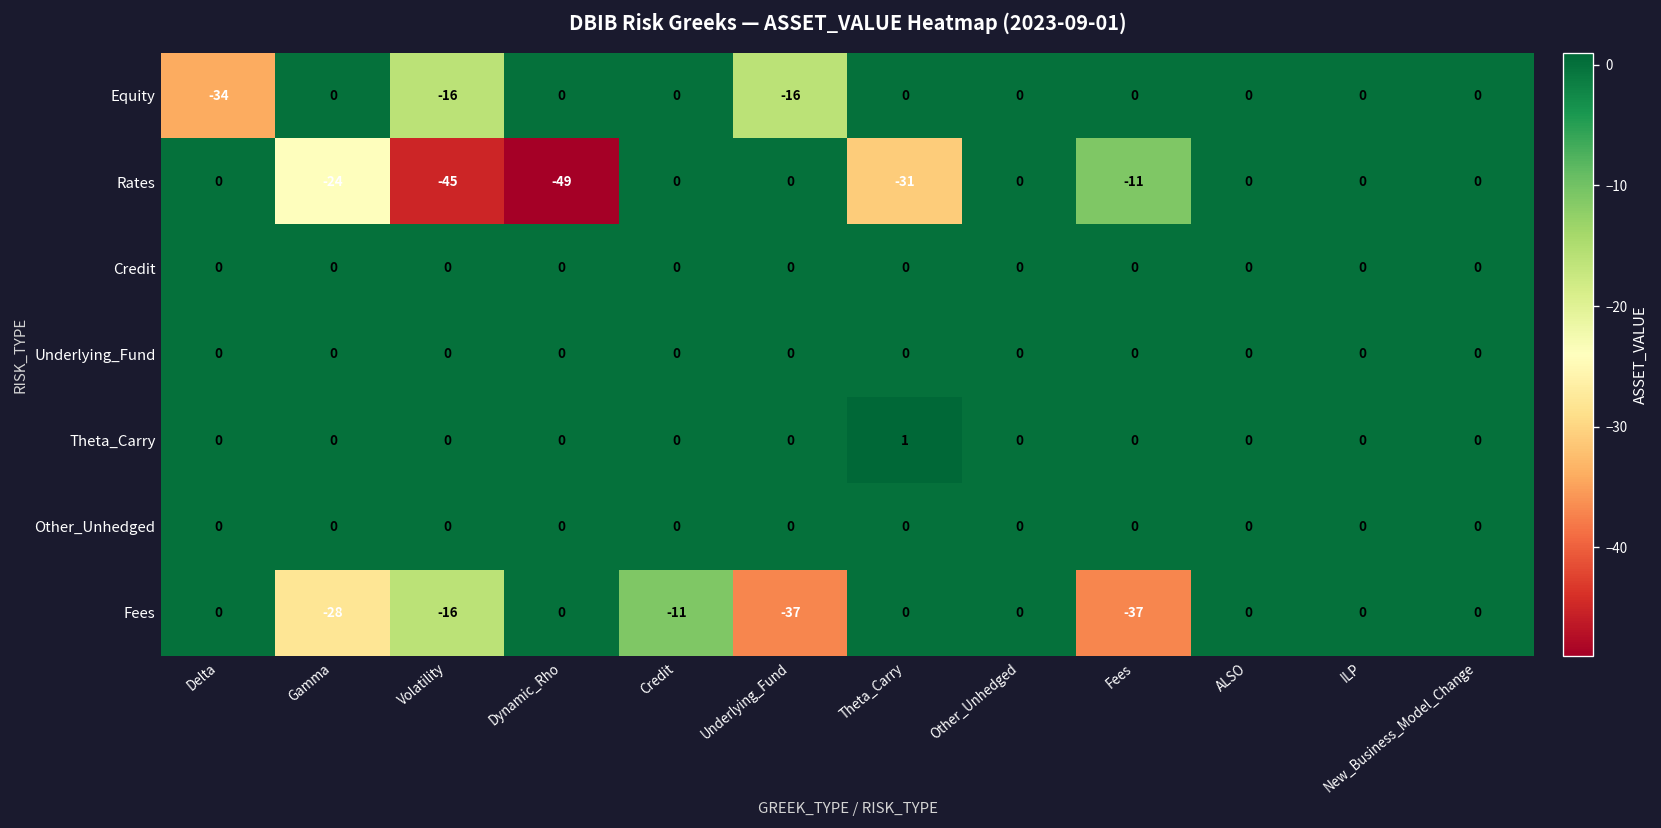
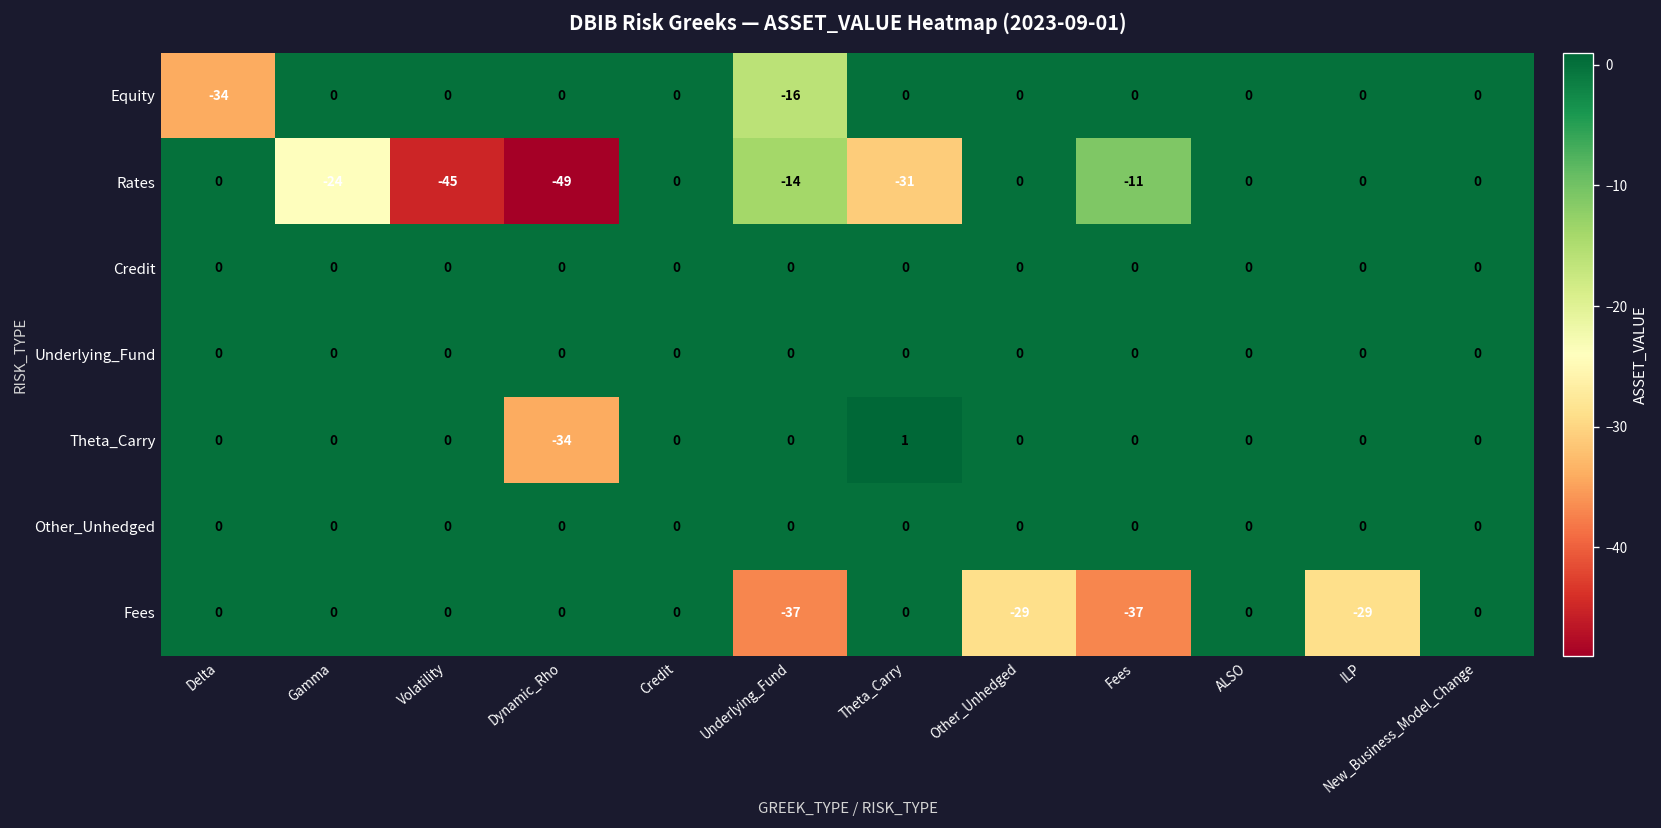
Equity, Volatility: -16 -> 0
Rates, Underlying_Fund: 0 -> -14
Theta_Carry, Dynamic_Rho: 0 -> -34
Fees, Gamma: -28 -> 0
Fees, Volatility: -16 -> 0
Fees, Credit: -11 -> 0
Fees, Other_Unhedged: 0 -> -29
Fees, ILP: 0 -> -29
